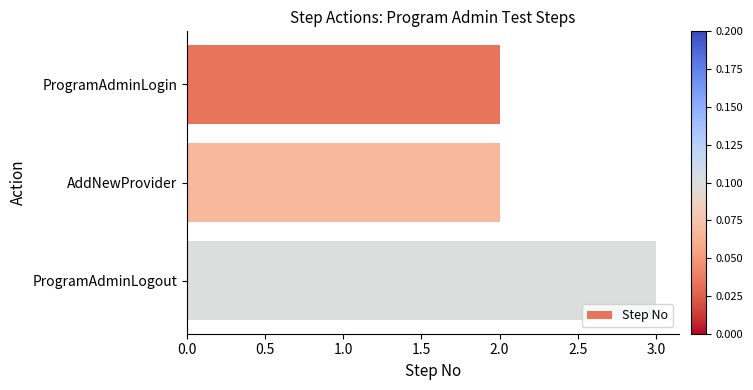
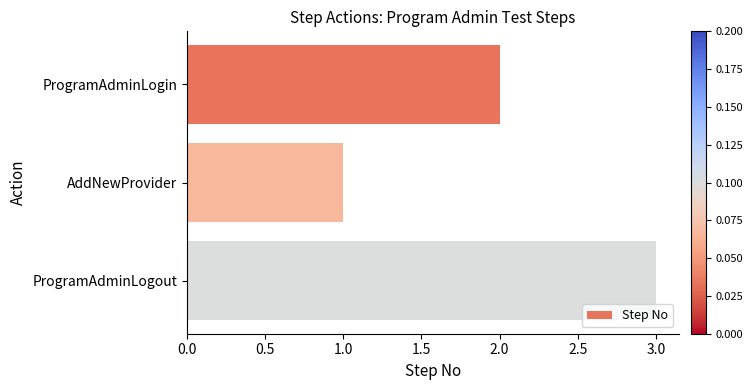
AddNewProvider: 2 -> 1
